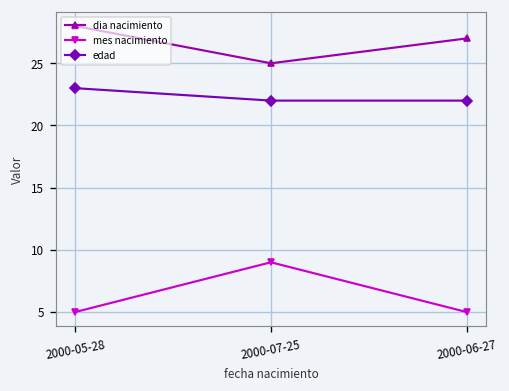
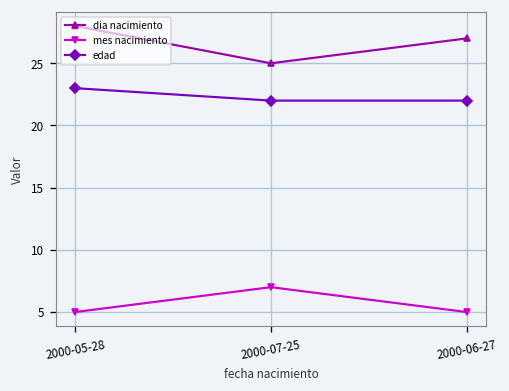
mes nacimiento, 2000-07-25: 9 -> 7
